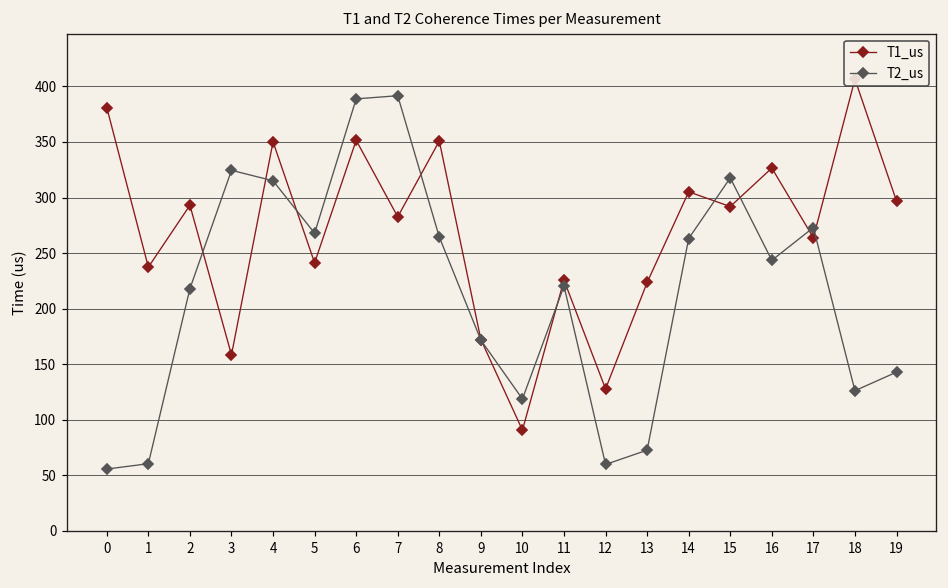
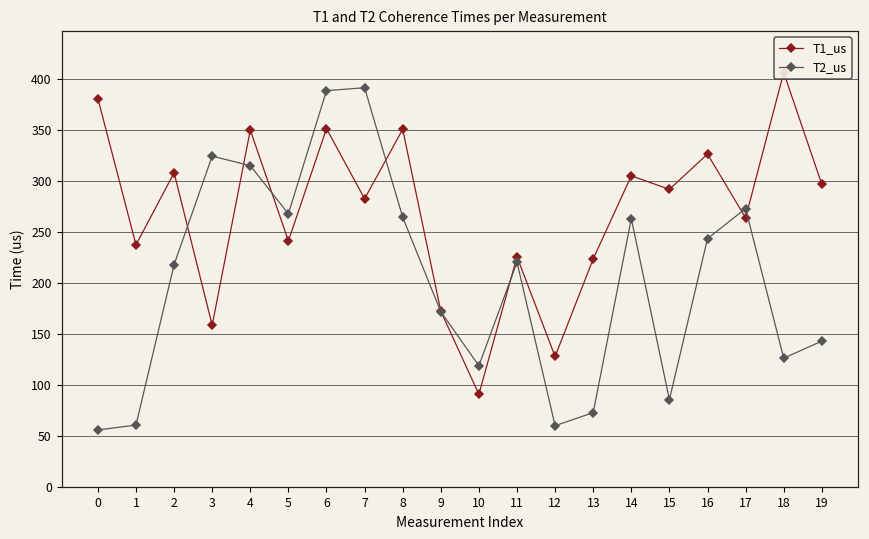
T1_us, 2: 290 -> 310
T2_us, 15: 320 -> 90
